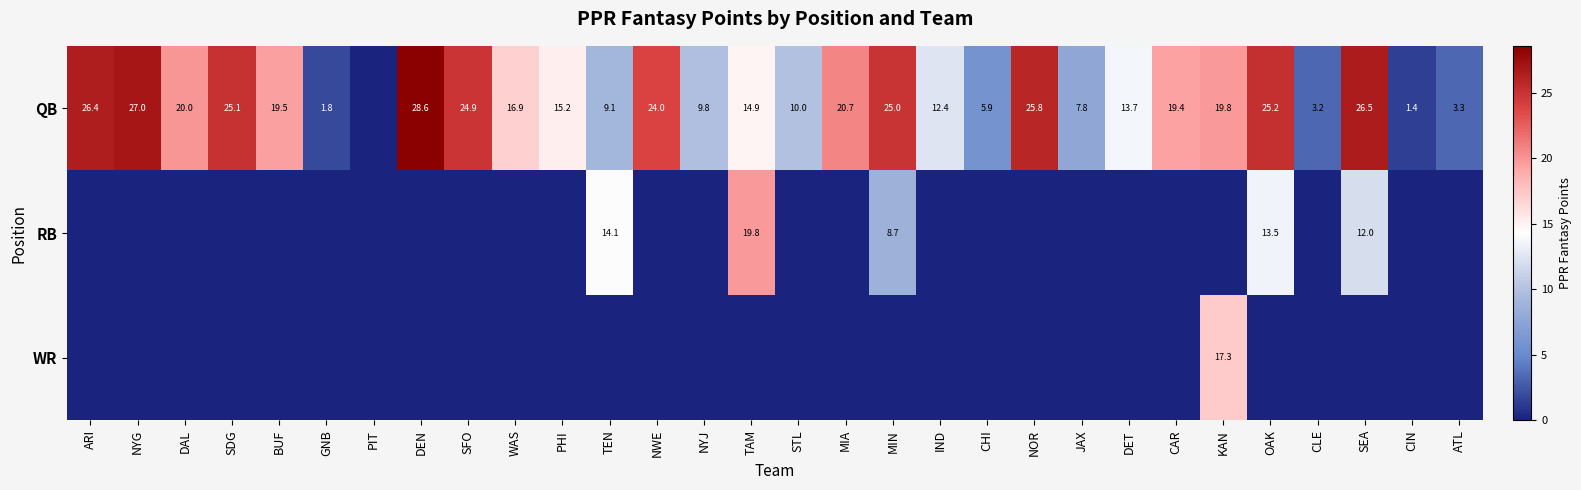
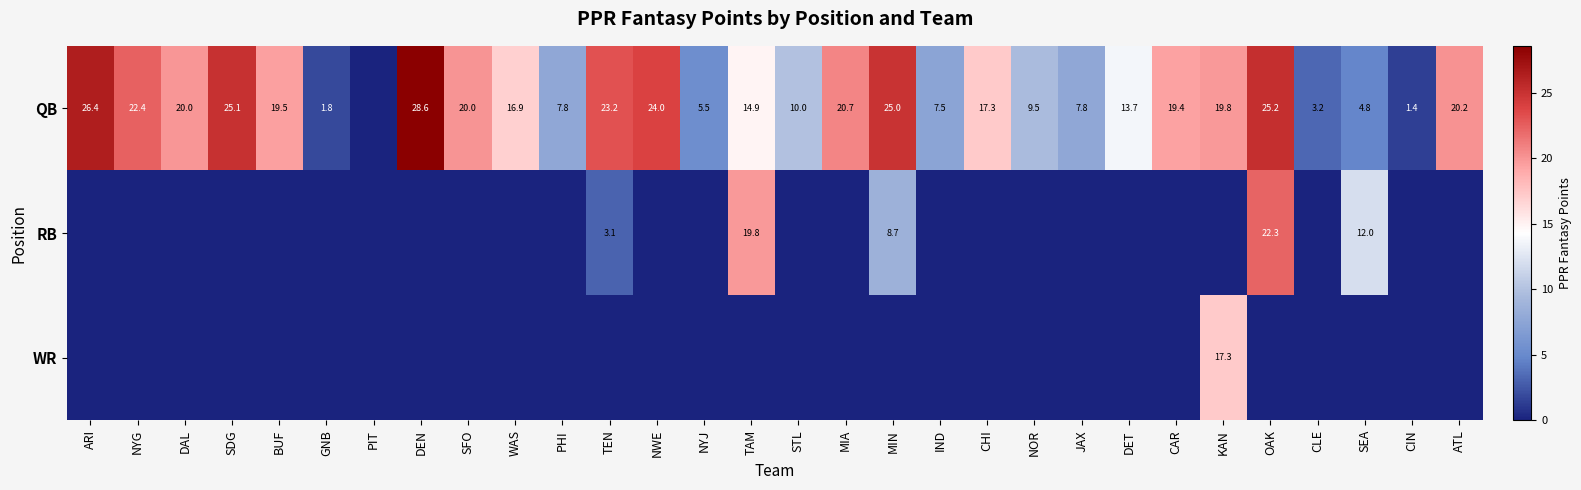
QB, NYG: 27.0 -> 22.4
QB, SFO: 24.9 -> 20.0
QB, PHI: 15.2 -> 7.8
QB, TEN: 9.1 -> 23.2
QB, NYJ: 9.8 -> 5.5
QB, IND: 12.4 -> 7.5
QB, CHI: 5.9 -> 17.3
QB, NOR: 25.8 -> 9.5
QB, SEA: 26.5 -> 4.8
QB, ATL: 3.3 -> 20.2
RB, TEN: 14.1 -> 3.1
RB, OAK: 13.5 -> 22.3
